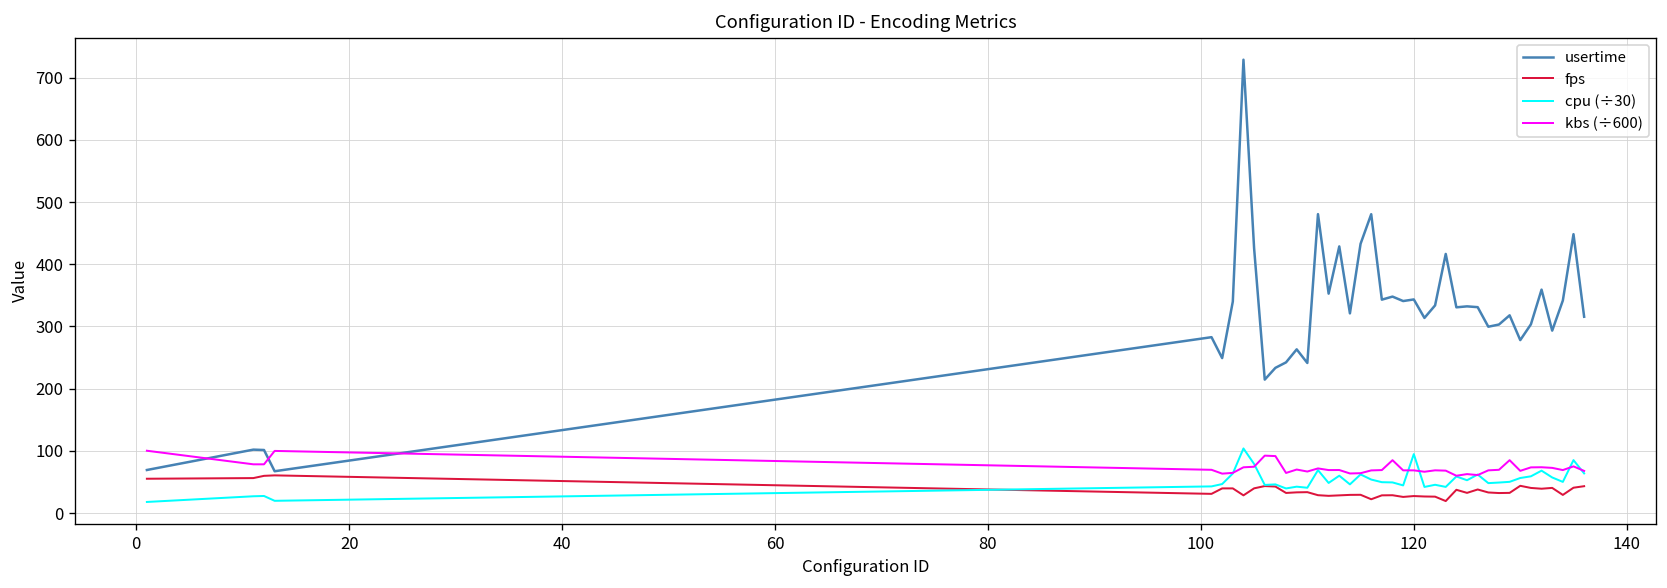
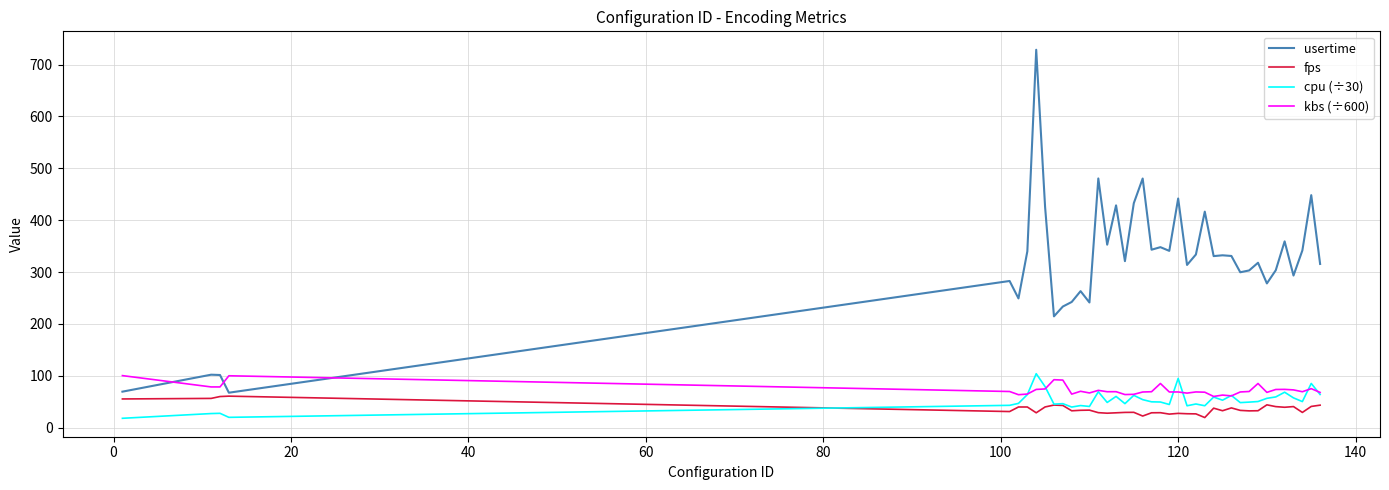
usertime, 120: 340 -> 440
